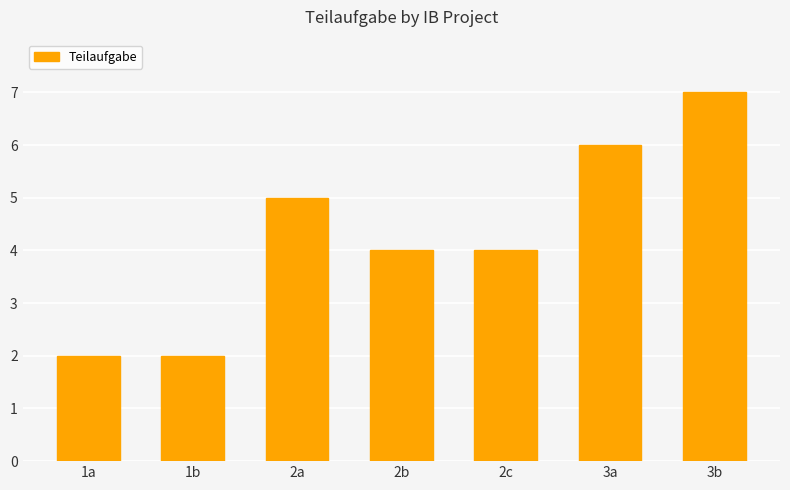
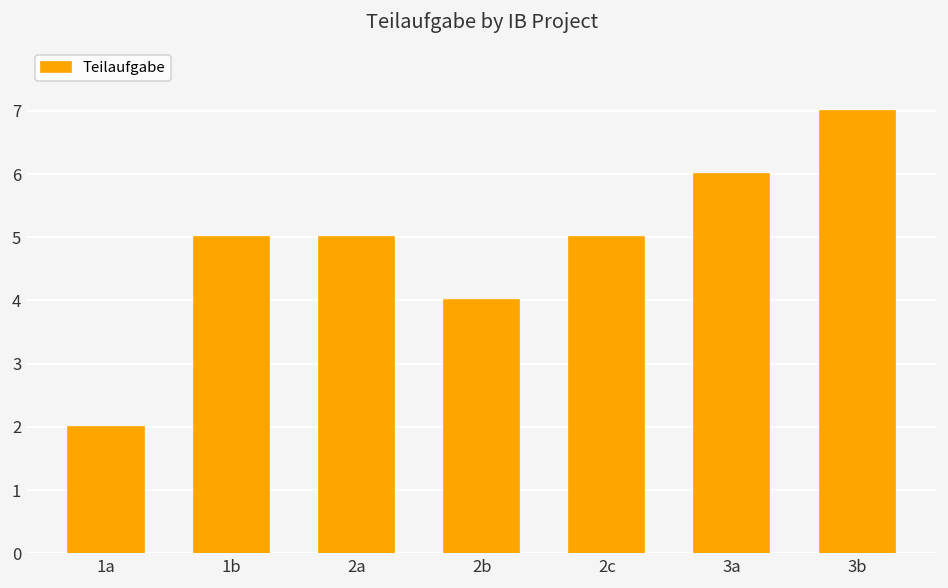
1b: 2 -> 5
2c: 4 -> 5
